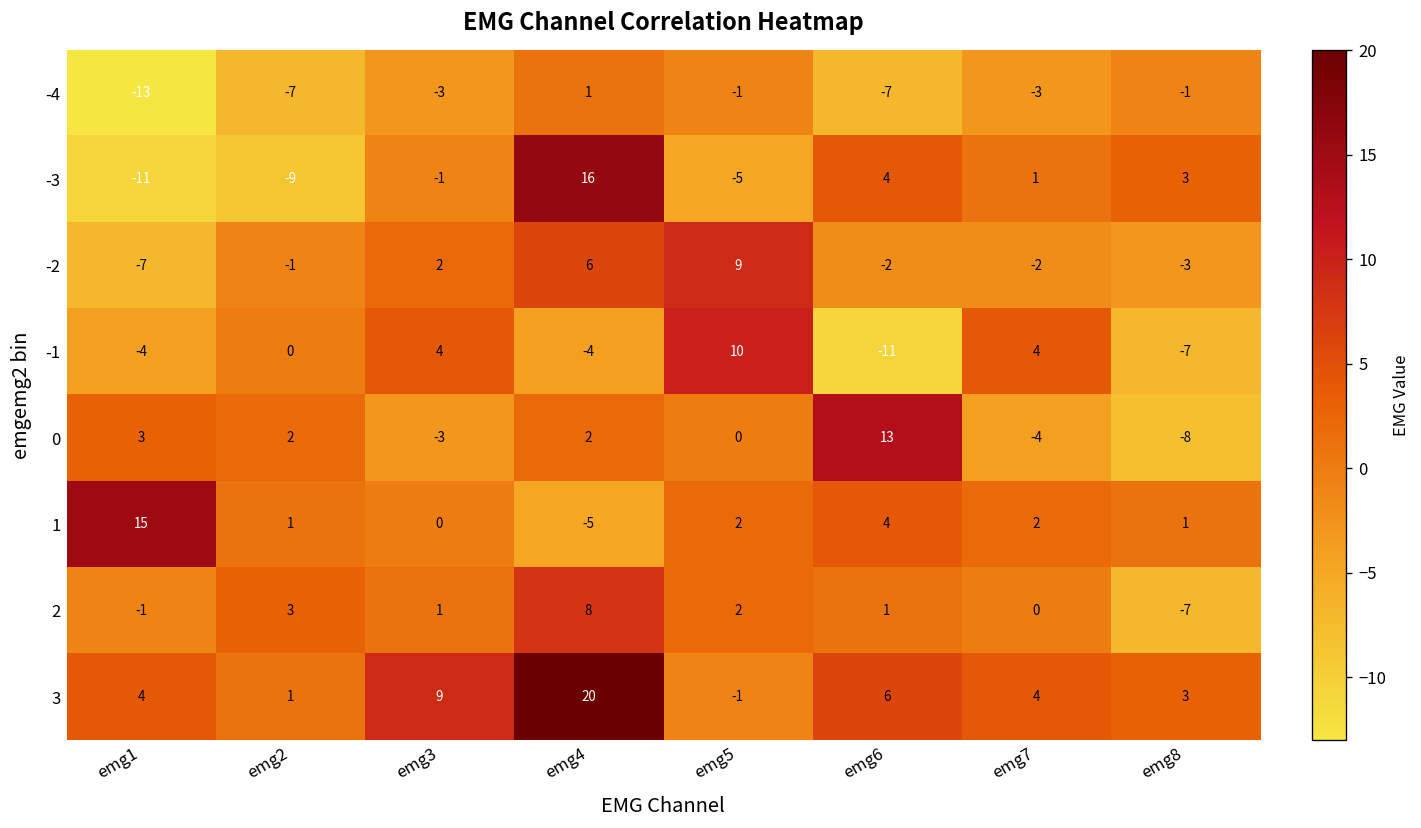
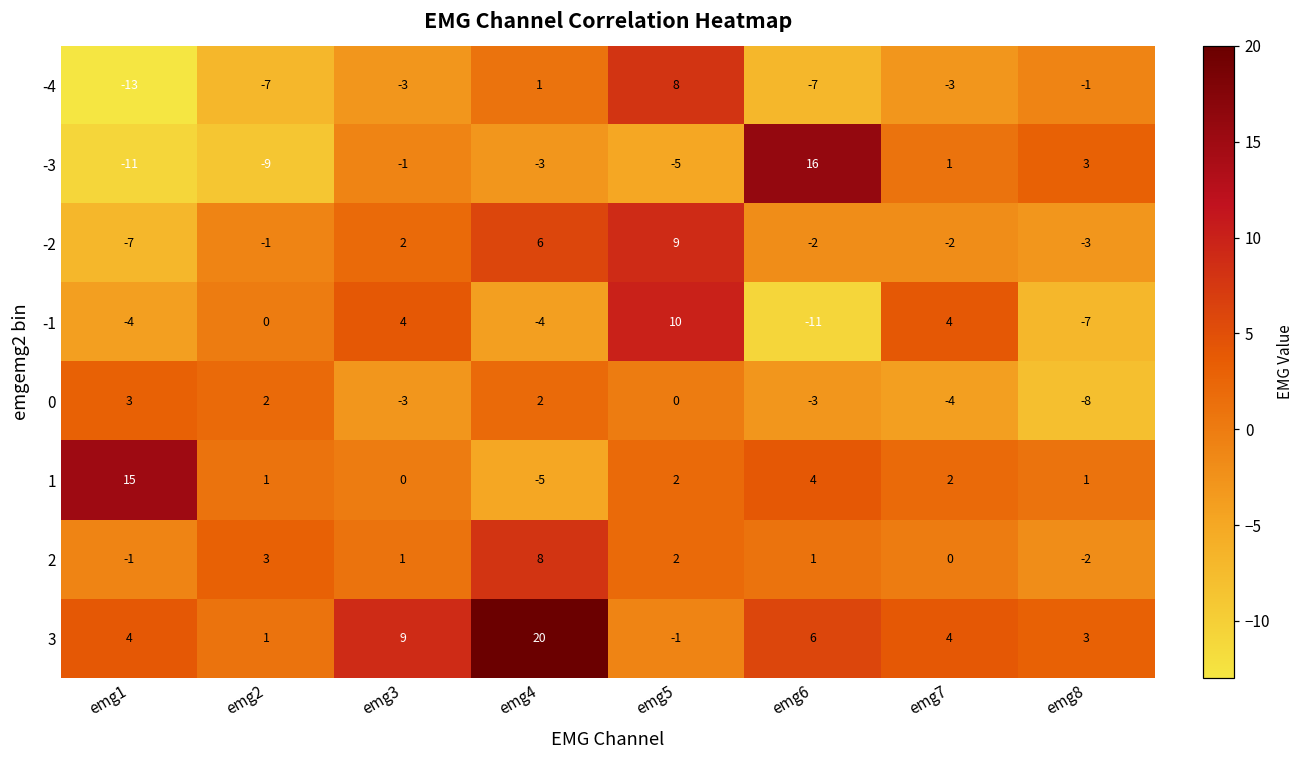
-4, emg5: -1 -> 8
-3, emg4: 16 -> -3
-3, emg6: 4 -> 16
0, emg6: 13 -> -3
2, emg8: -7 -> -2
